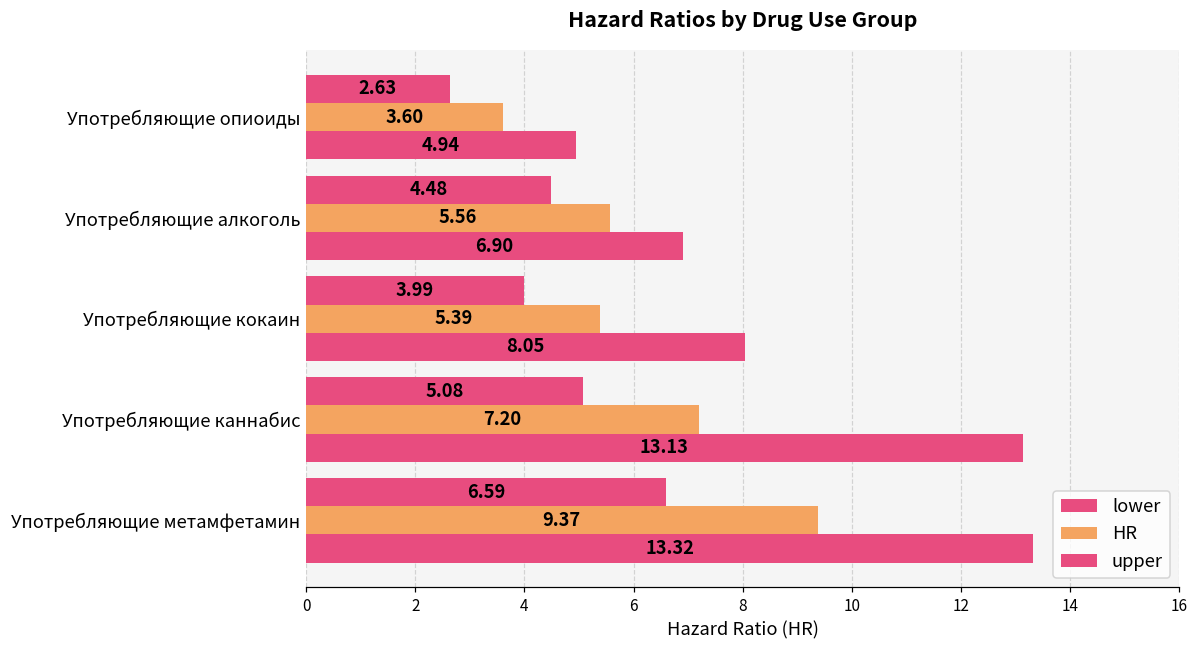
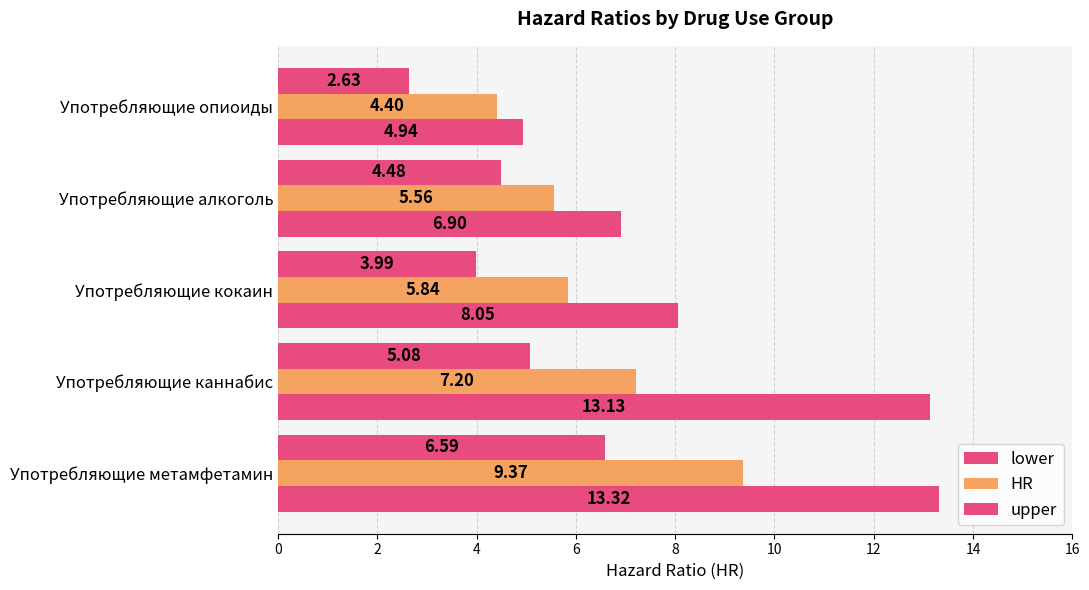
HR, Употребляющие опиоиды: 3.60 -> 4.40
HR, Употребляющие кокаин: 5.39 -> 5.84
